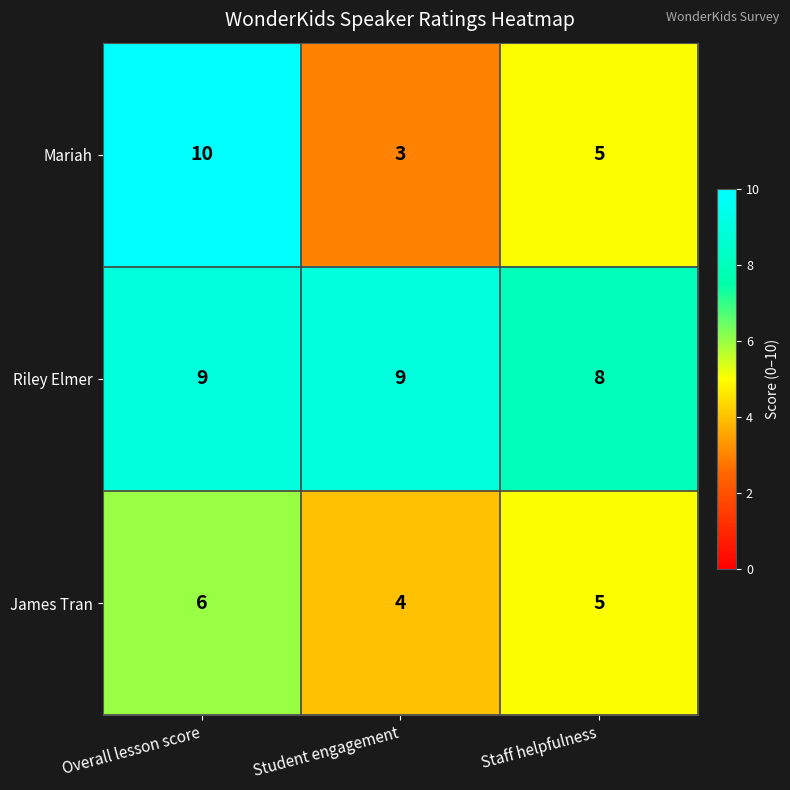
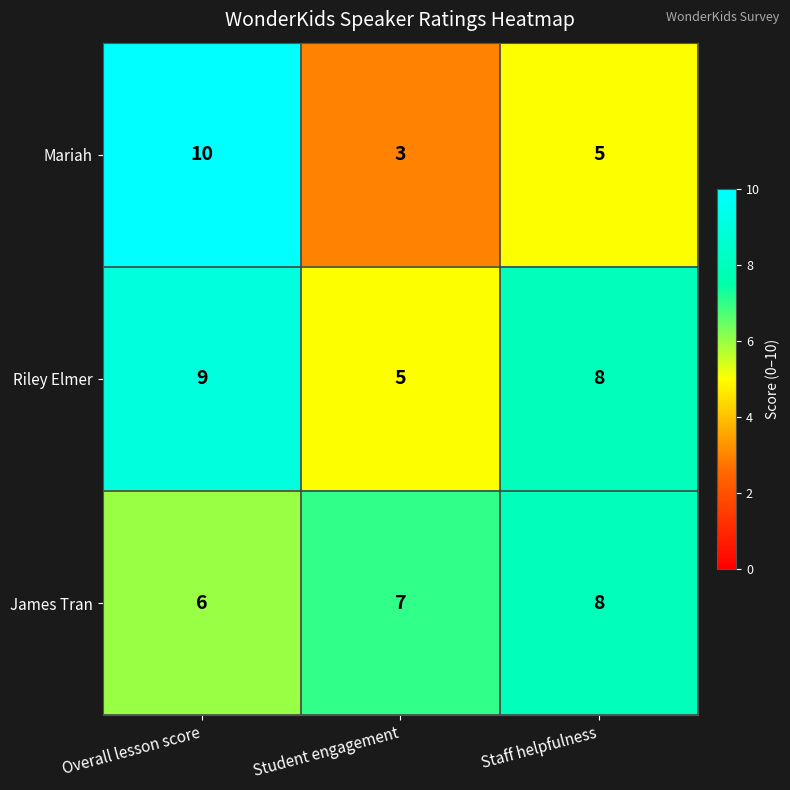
Riley Elmer, Student engagement: 9 -> 5
James Tran, Student engagement: 4 -> 7
James Tran, Staff helpfulness: 5 -> 8
